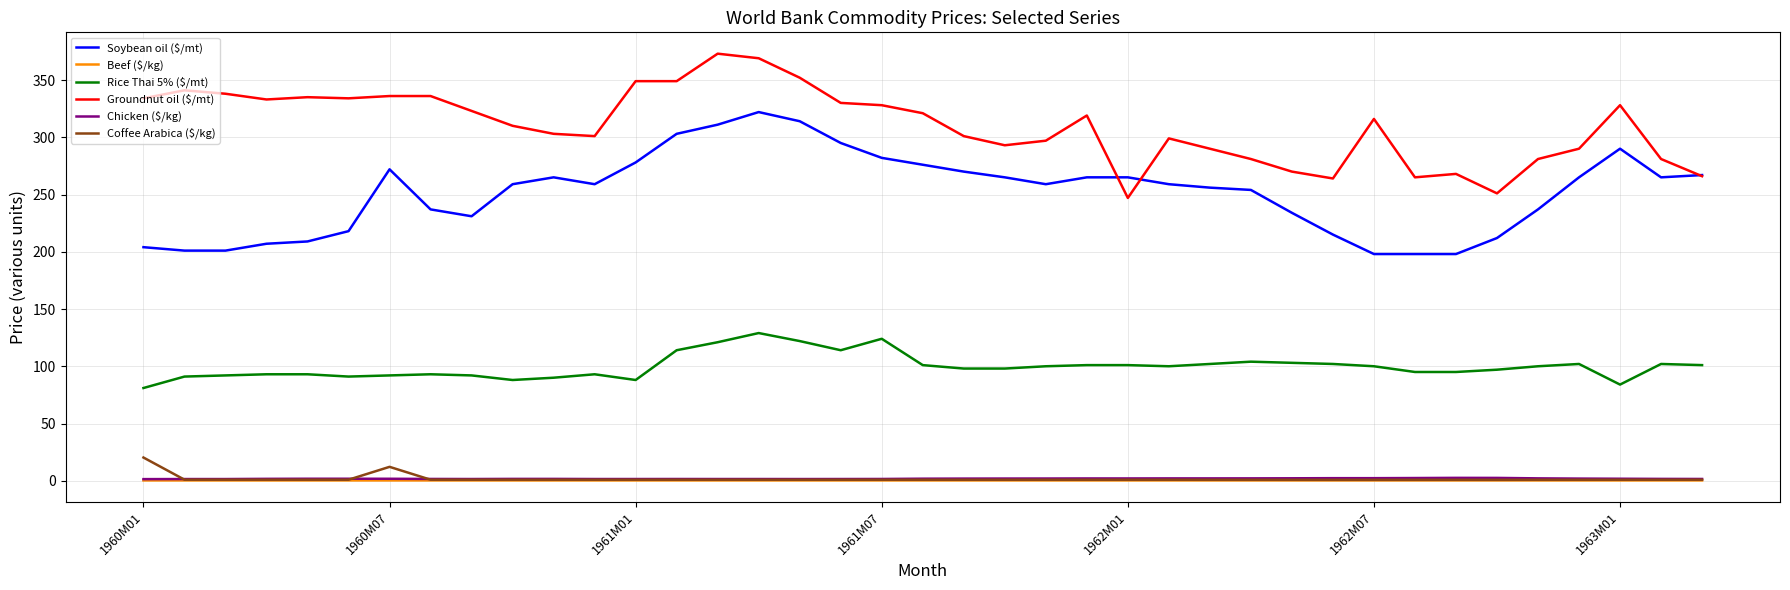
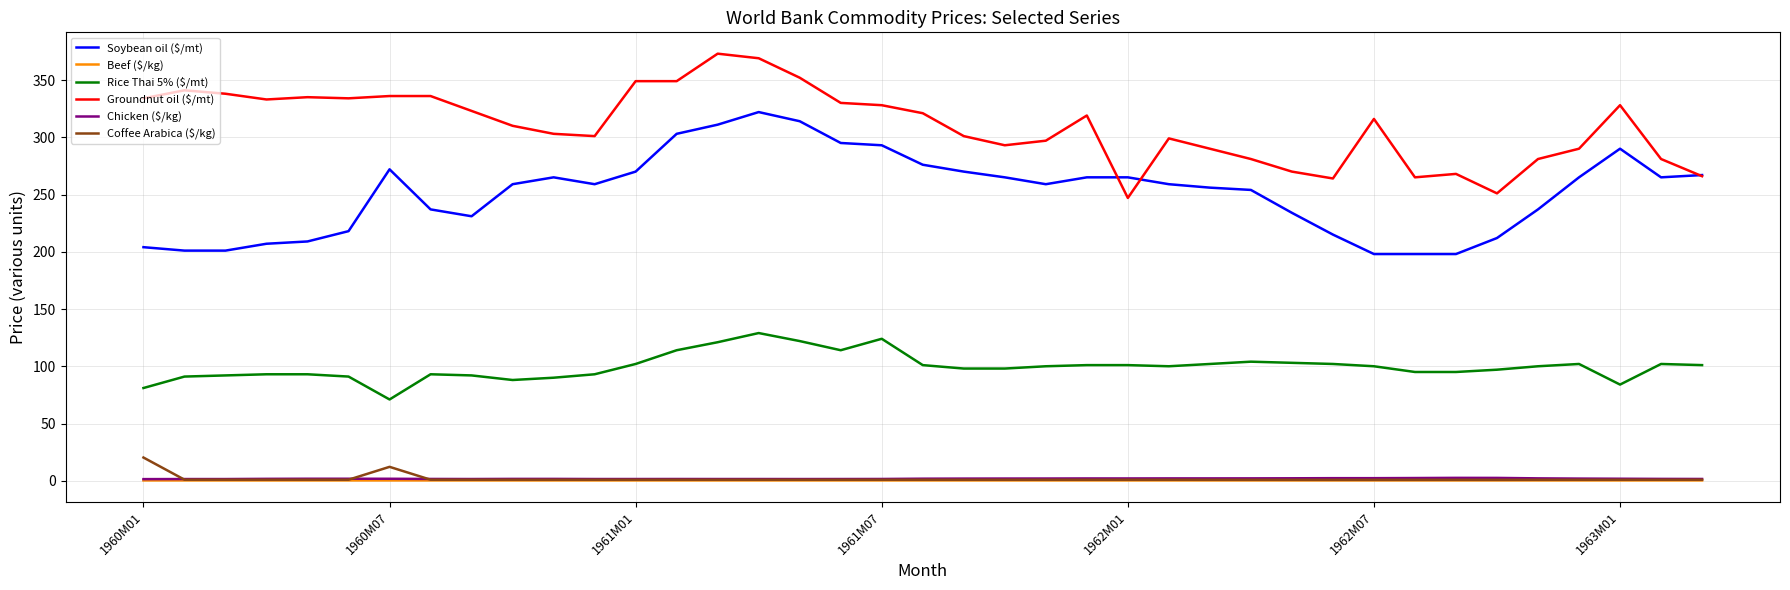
Rice Thai 5% ($/mt), 1960M07: 92 -> 71
Soybean oil ($/mt), 1961M01: 278 -> 270
Rice Thai 5% ($/mt), 1961M01: 88 -> 102
Soybean oil ($/mt), 1961M07: 282 -> 293
